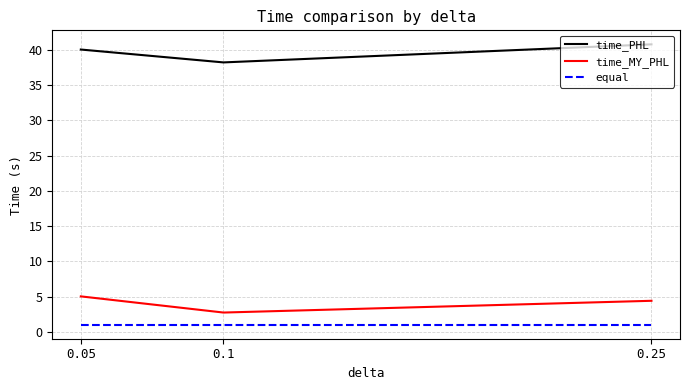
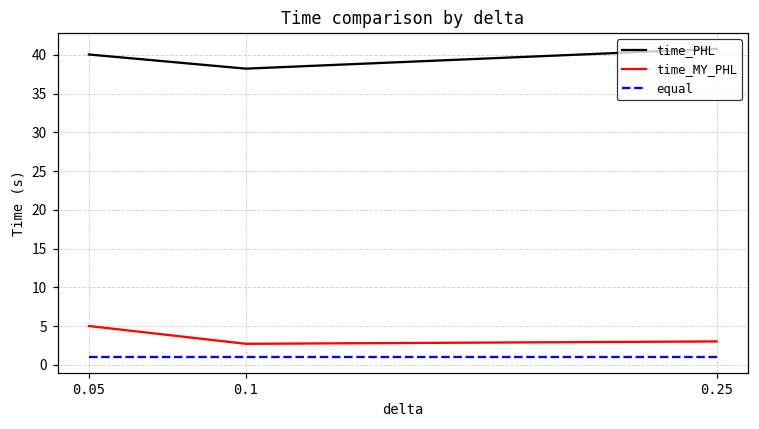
time_MY_PHL, 0.25: 4 -> 3
